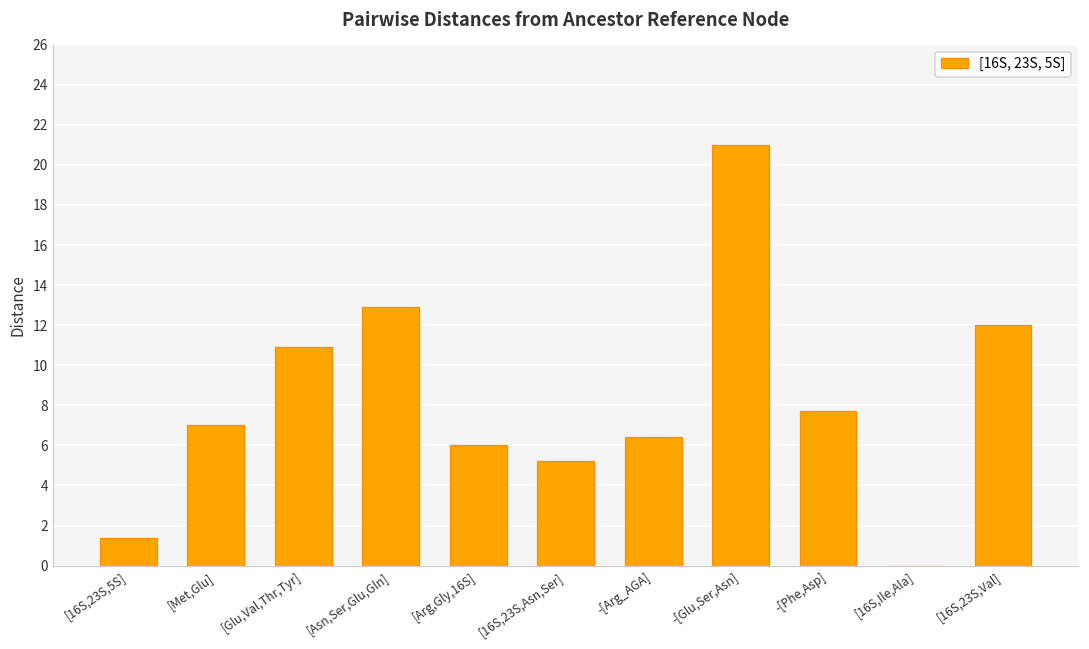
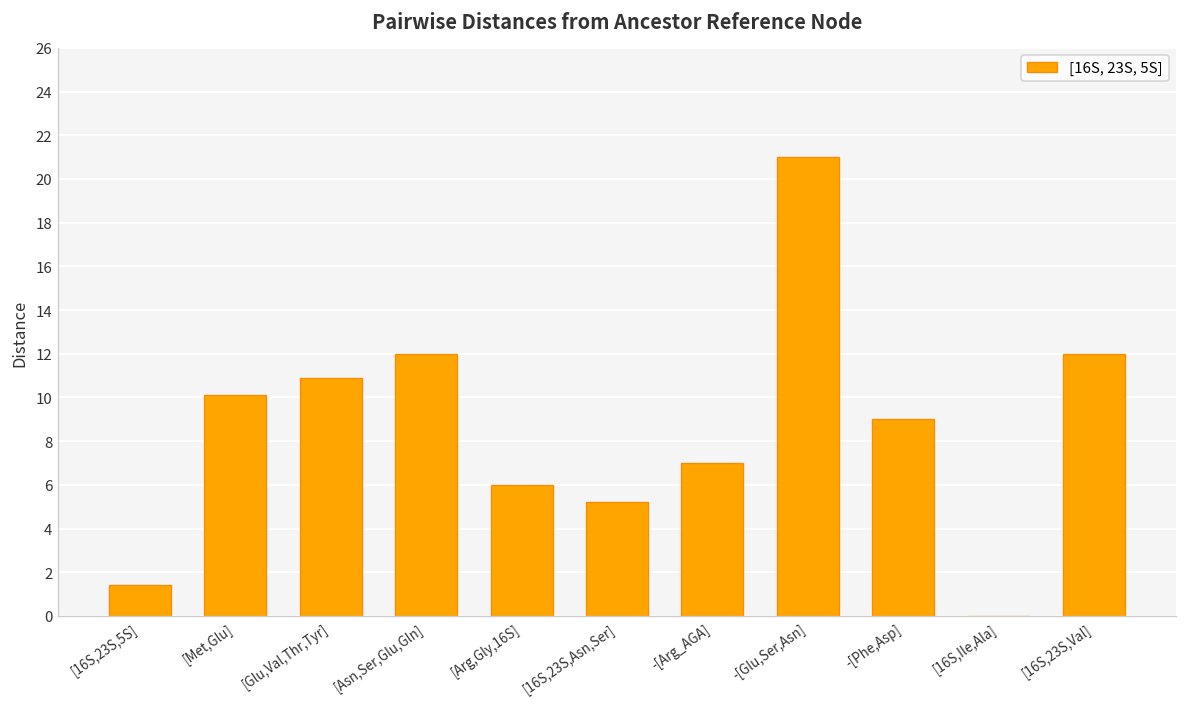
[Met,Glu]: 7.0 -> 10.1
[Asn,Ser,Glu,Gln]: 12.9 -> 12.0
-[Arg_AGA]: 6.4 -> 7.0
-[Phe,Asp]: 7.7 -> 9.0
